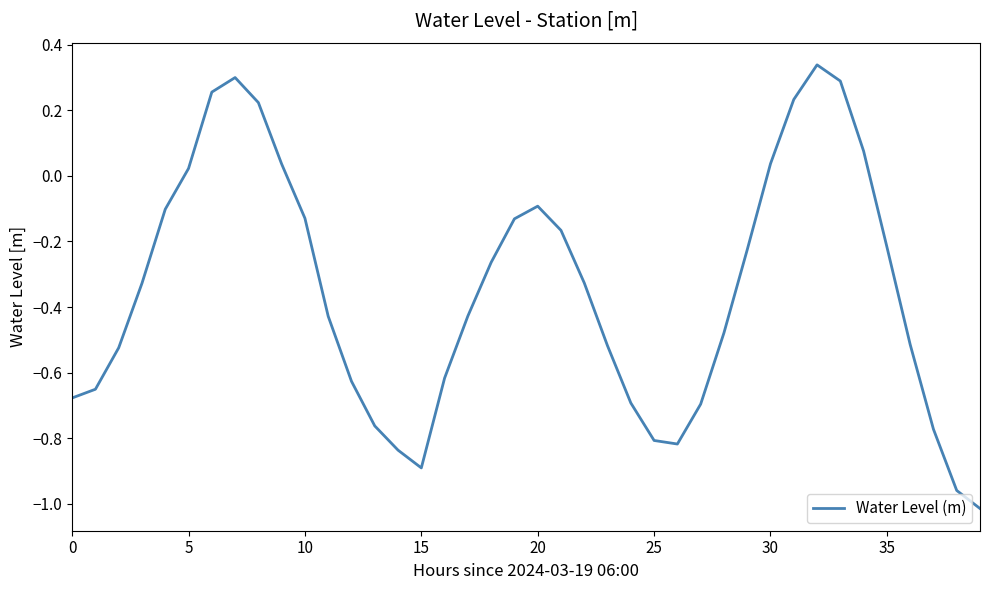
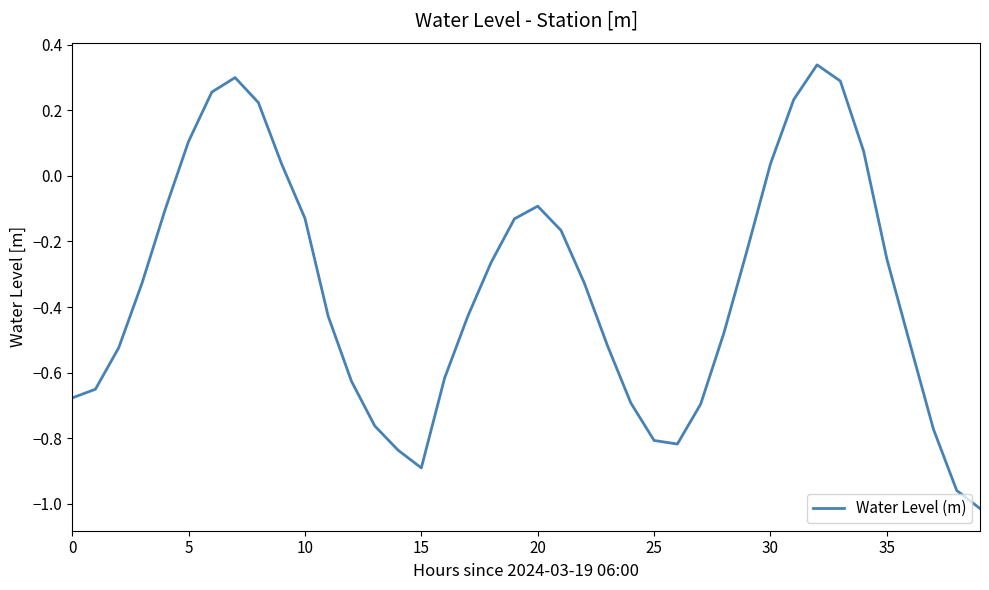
5: 0.02 -> 0.11
35: -0.22 -> -0.25
